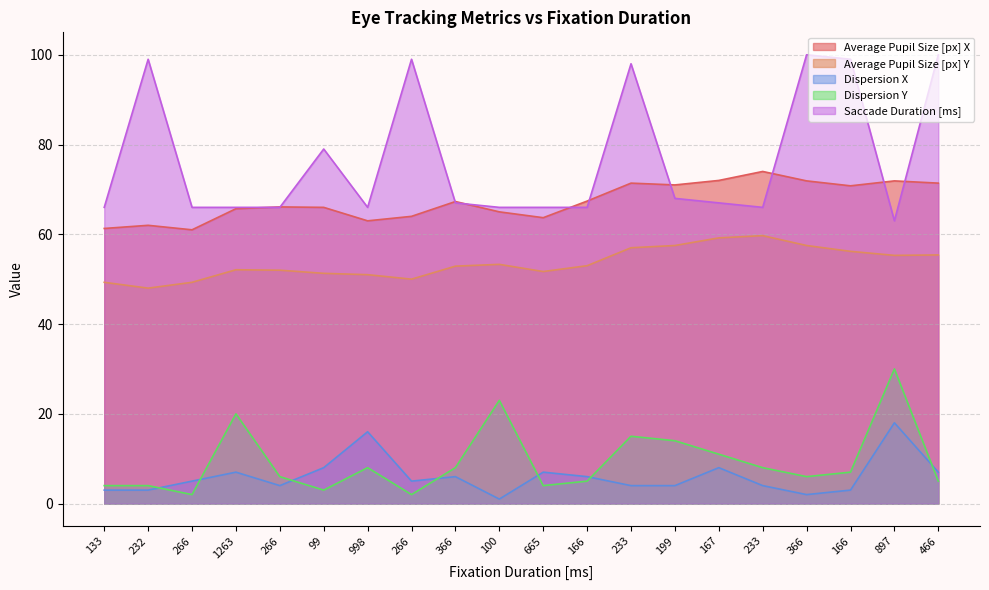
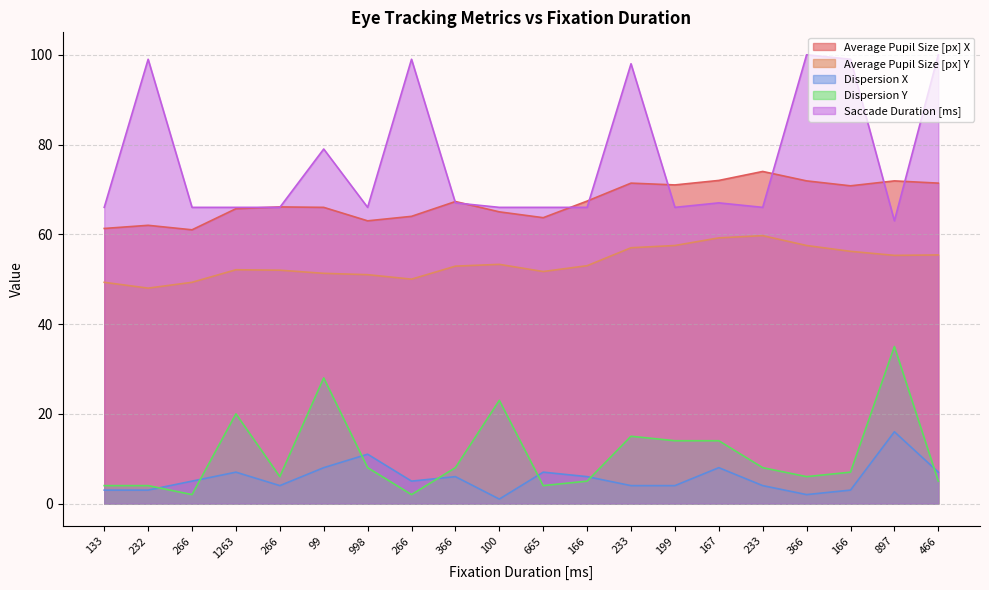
Dispersion Y, 99: 3 -> 28
Dispersion X, 998: 16 -> 11
Saccade Duration [ms], 199: 68 -> 66
Dispersion Y, 167: 11 -> 14
Dispersion X, 897: 18 -> 16
Dispersion Y, 897: 30 -> 35
